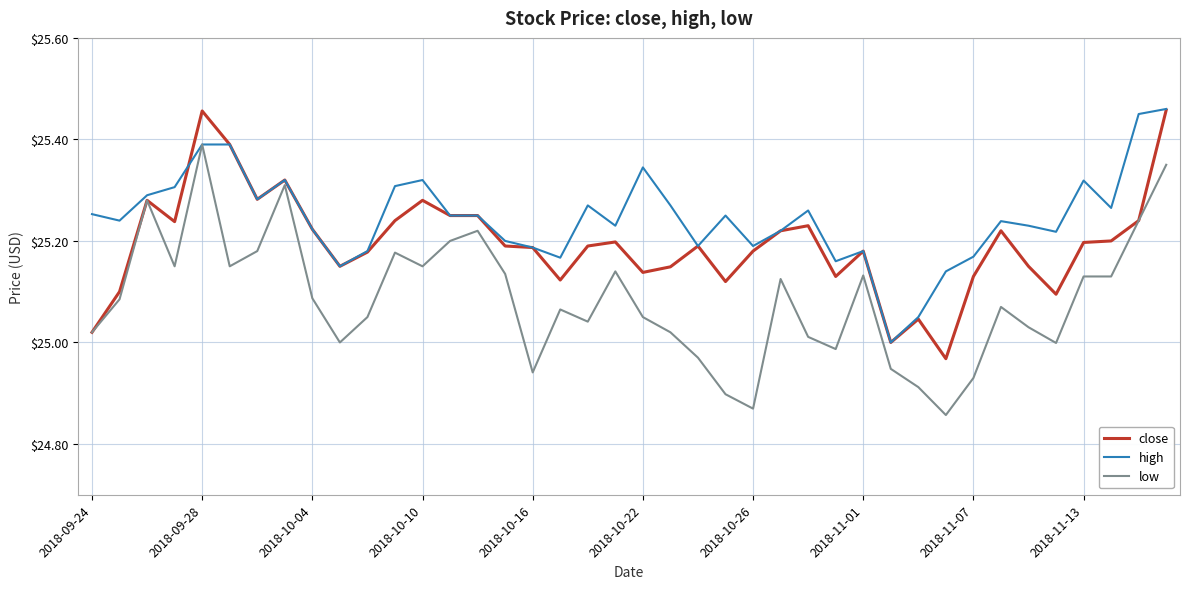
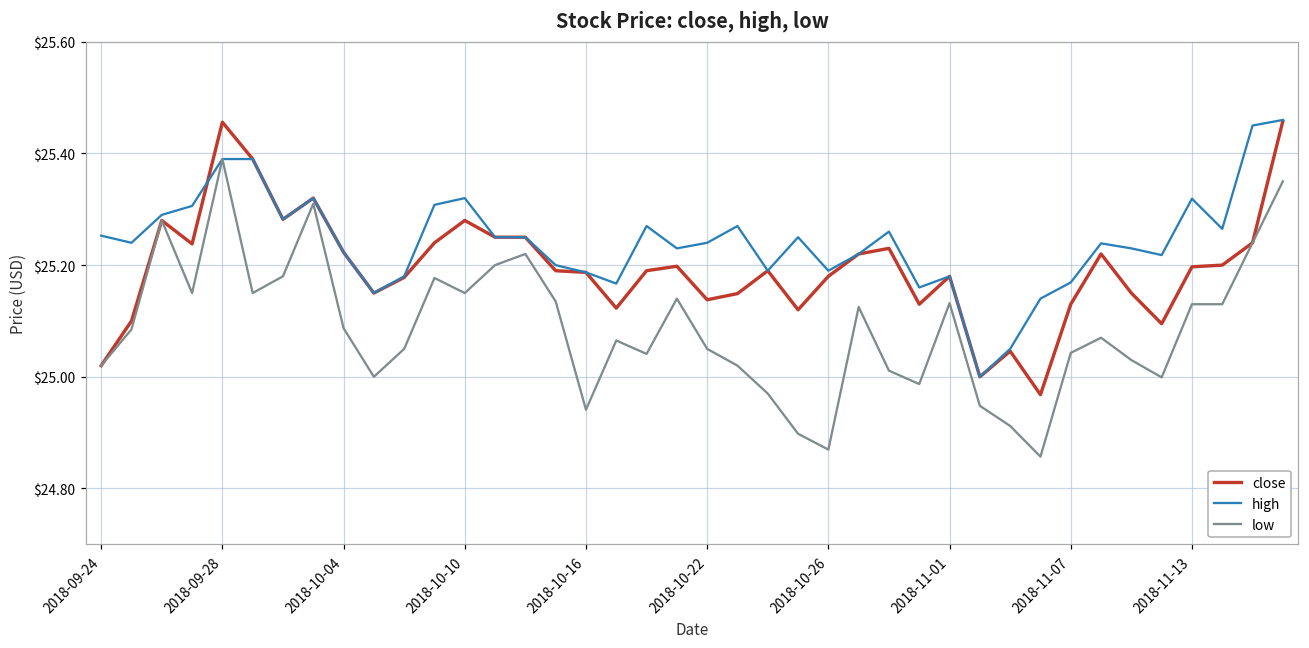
high, 2018-10-22: $25.34 -> $25.24
low, 2018-11-07: $24.93 -> $25.04
